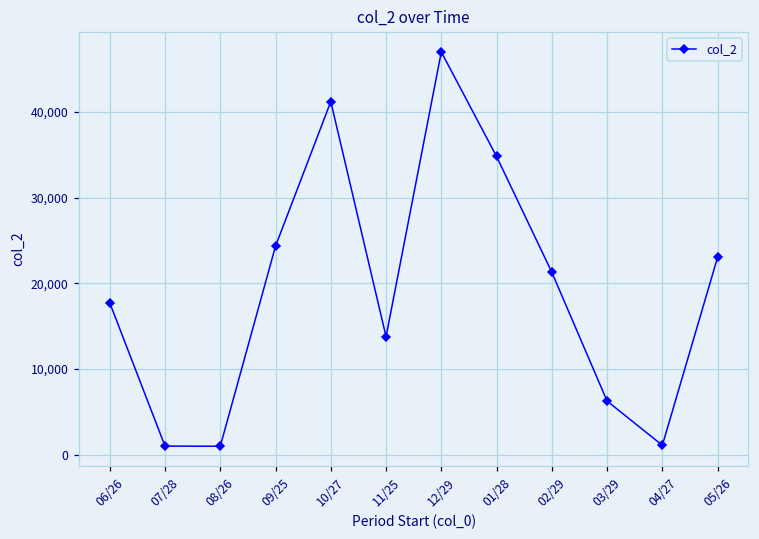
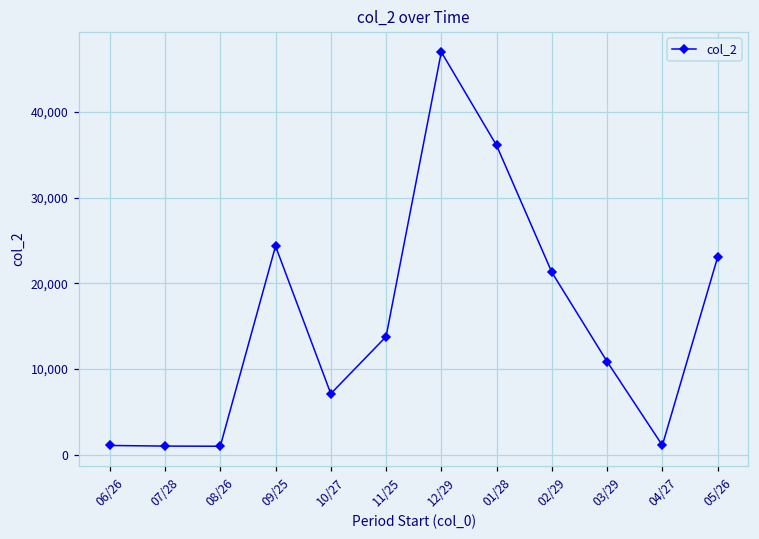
06/26: 18,000 -> 1,000
10/27: 41,000 -> 7,000
01/28: 35,000 -> 36,000
03/29: 6,000 -> 11,000
